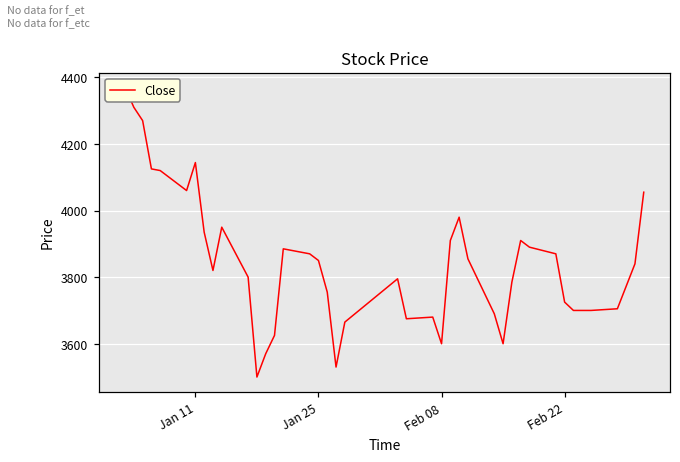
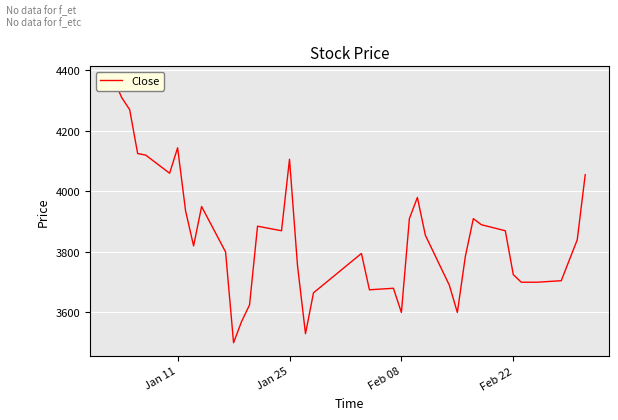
Jan 25: 3850 -> 4110
